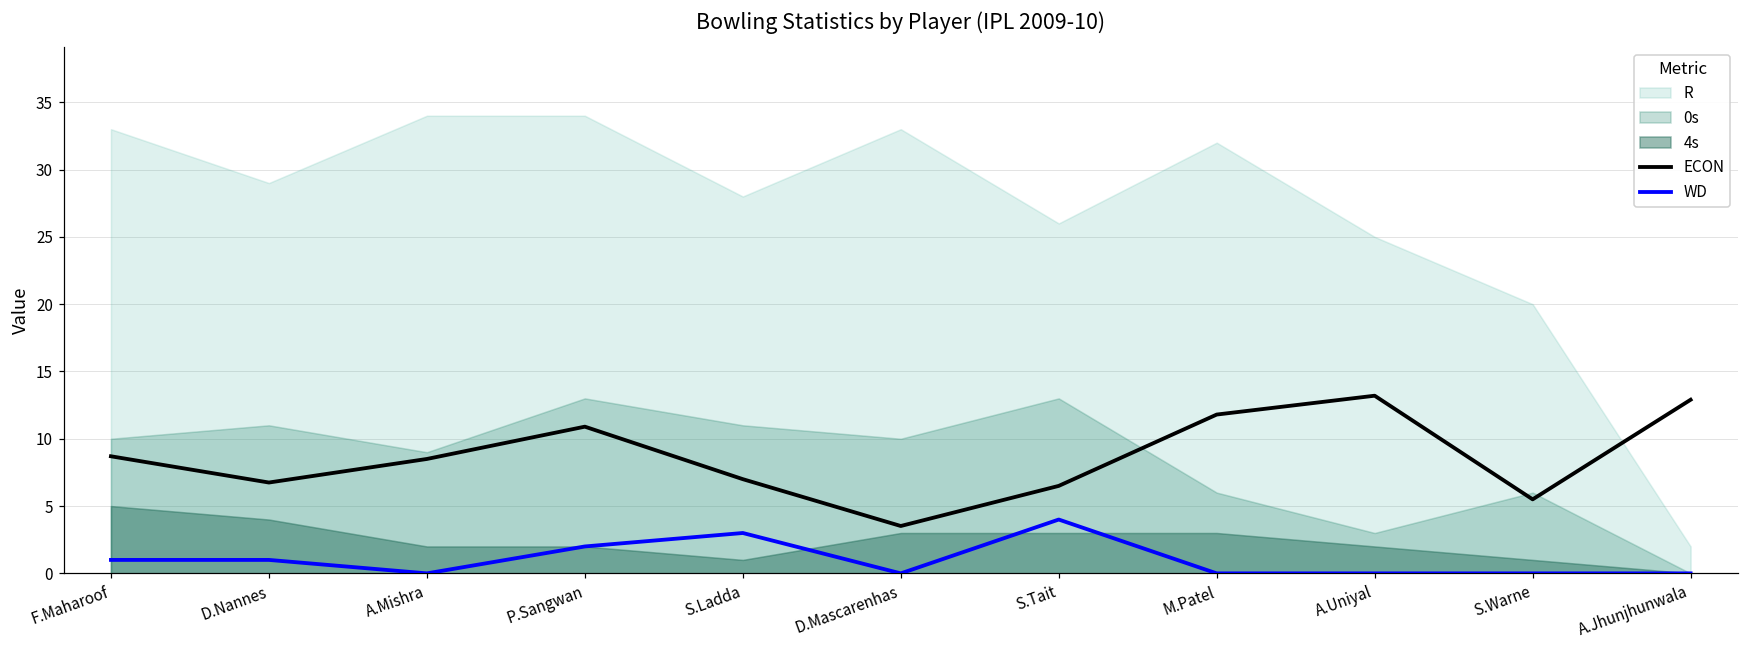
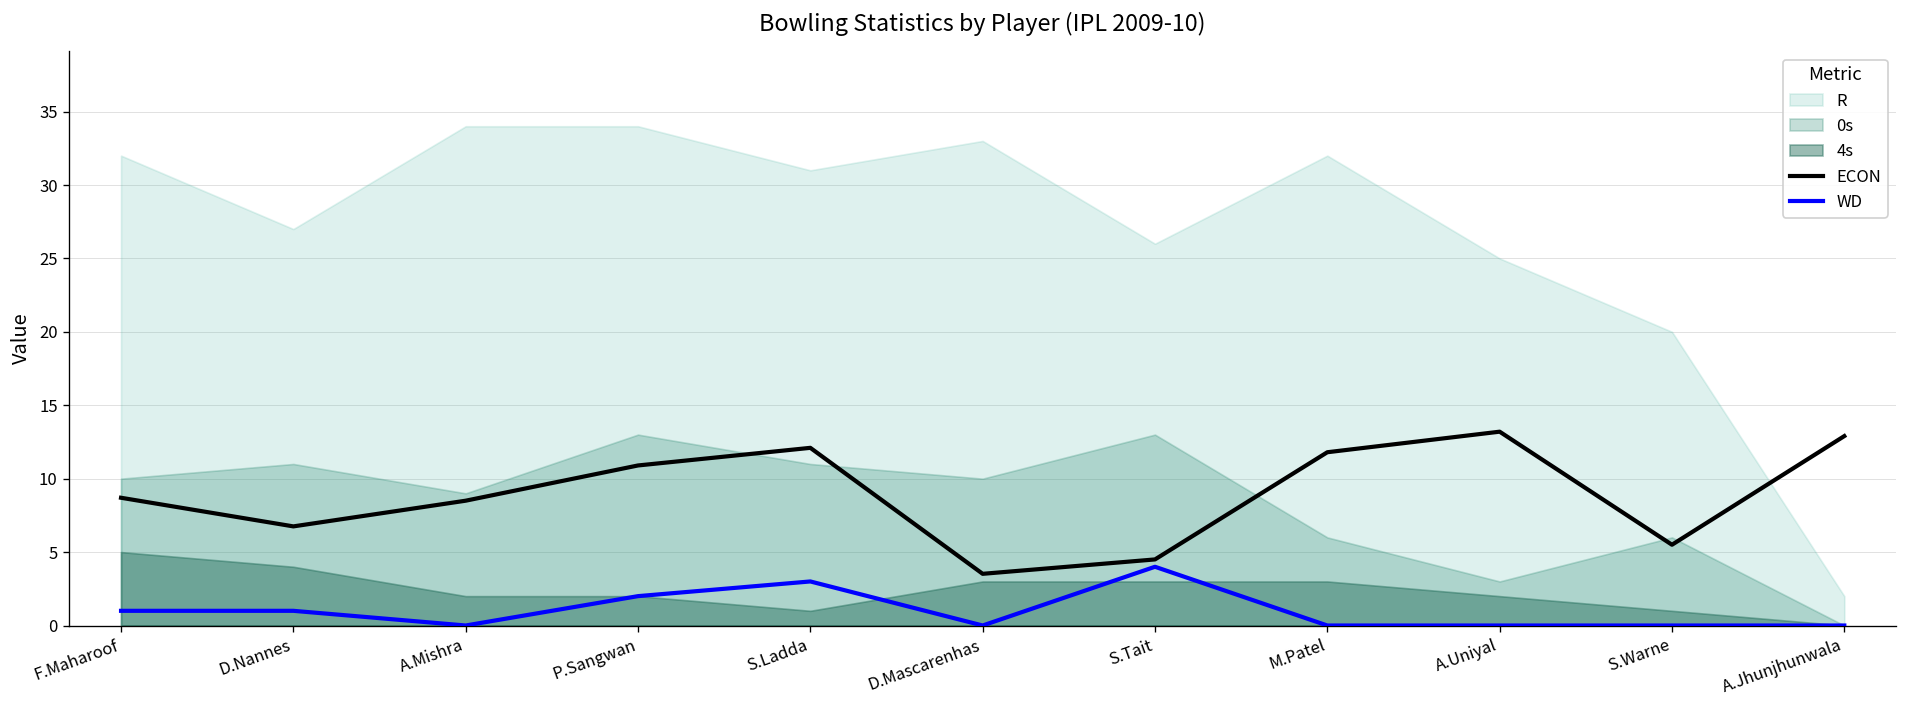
R, F.Maharoof: 33 -> 32
R, D.Nannes: 29 -> 27
ECON, S.Ladda: 7.0 -> 12.1
R, S.Ladda: 28 -> 31
ECON, S.Tait: 6.5 -> 4.5
